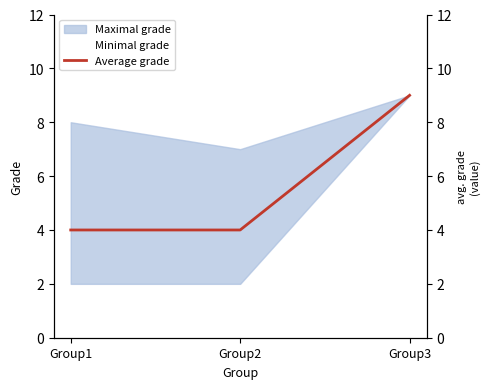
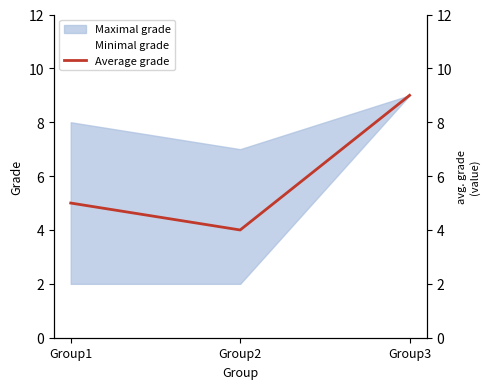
Average grade, Group1: 4 -> 5
